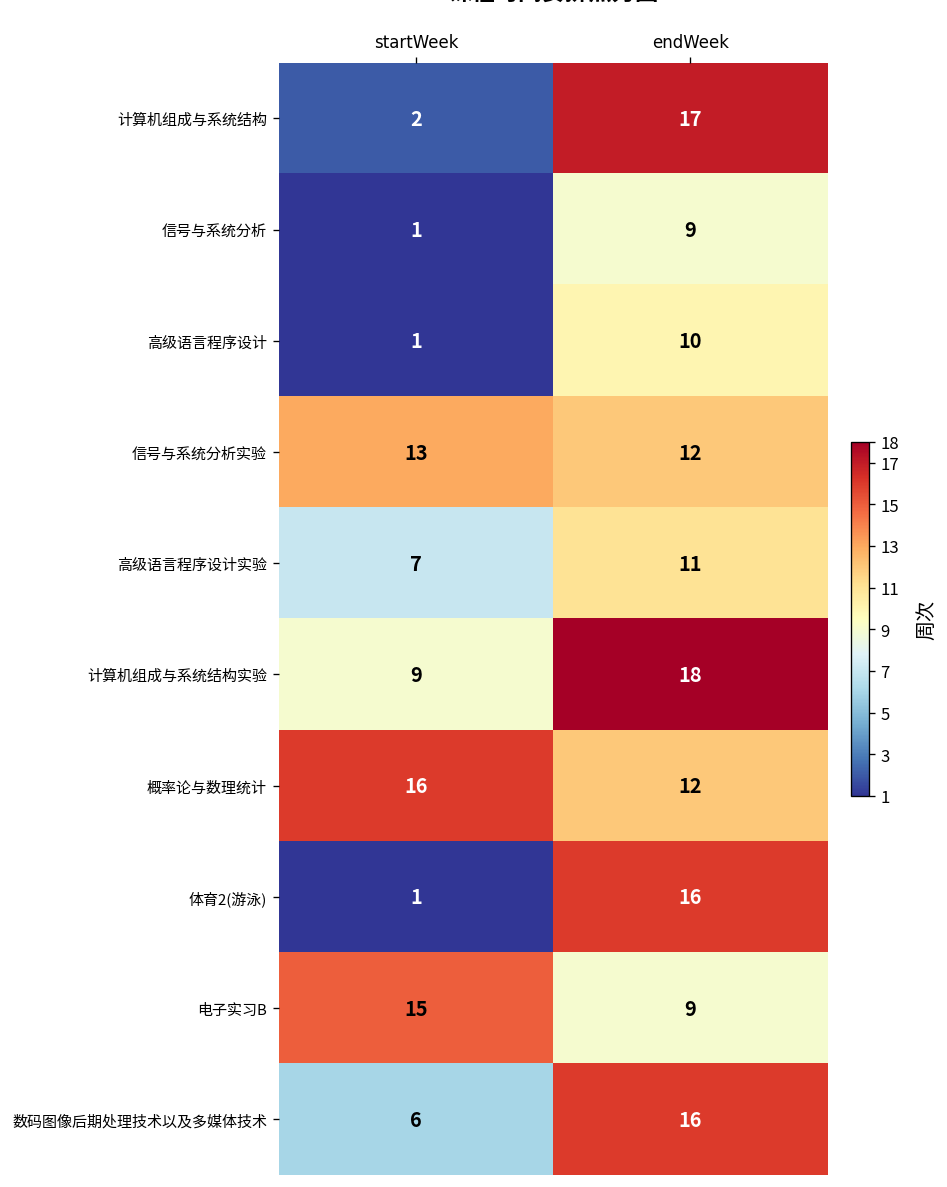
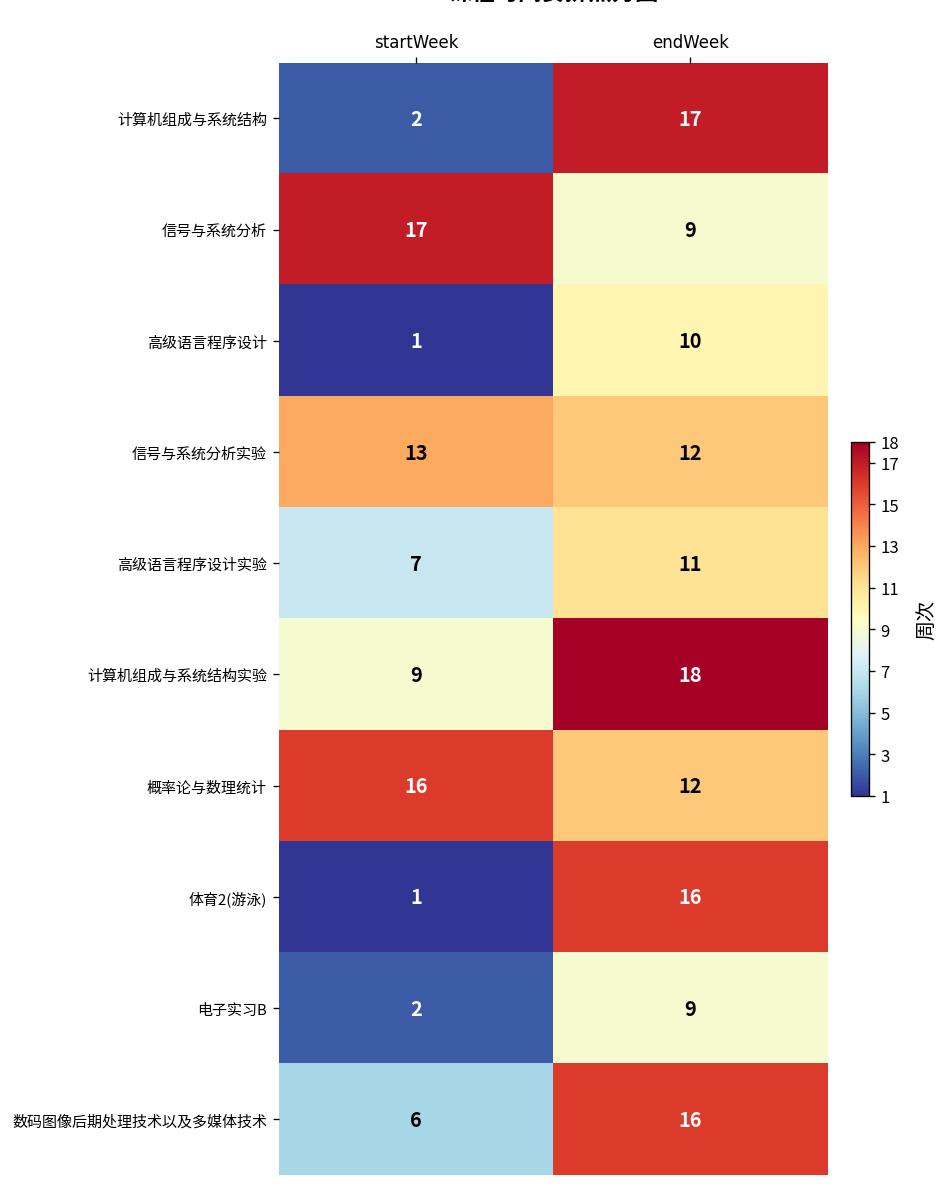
信号与系统分析, startWeek: 1 -> 17
电子实习B, startWeek: 15 -> 2
